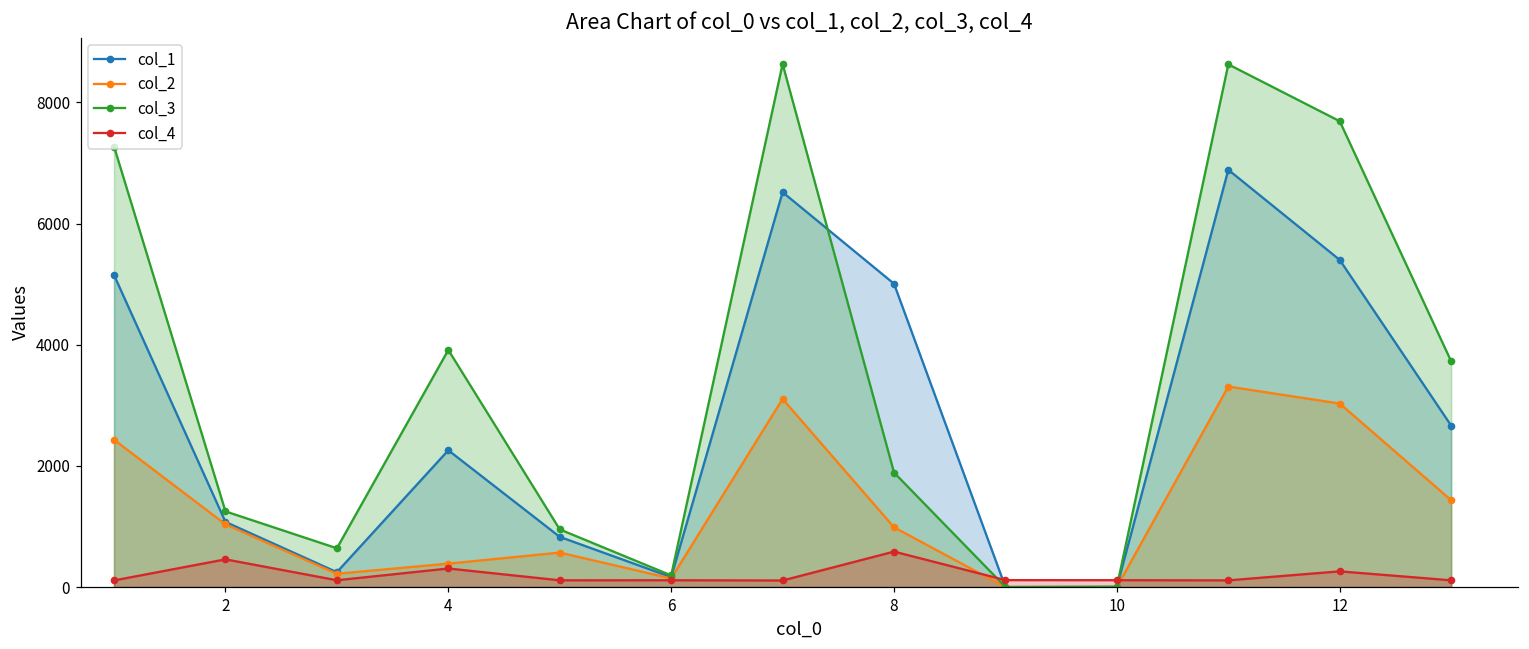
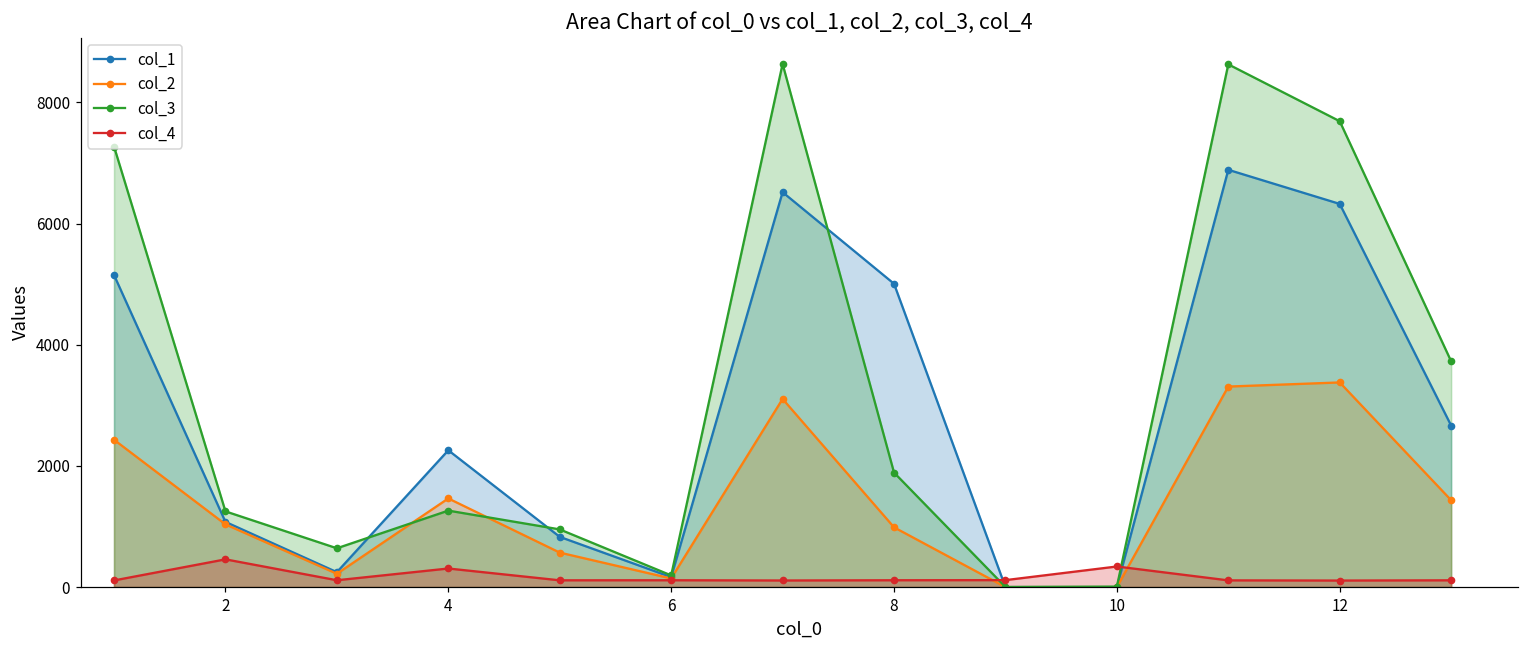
col_2, 4: 400 -> 1500
col_3, 4: 3900 -> 1300
col_4, 8: 600 -> 100
col_4, 10: 100 -> 300
col_1, 12: 5400 -> 6300
col_2, 12: 3000 -> 3400
col_4, 12: 300 -> 100
